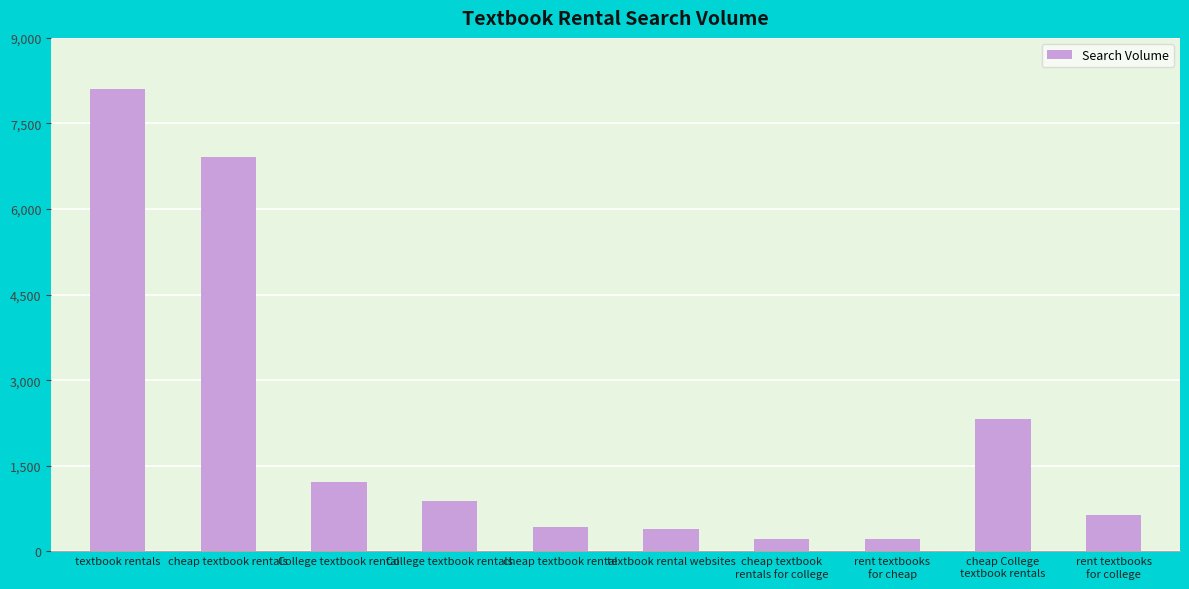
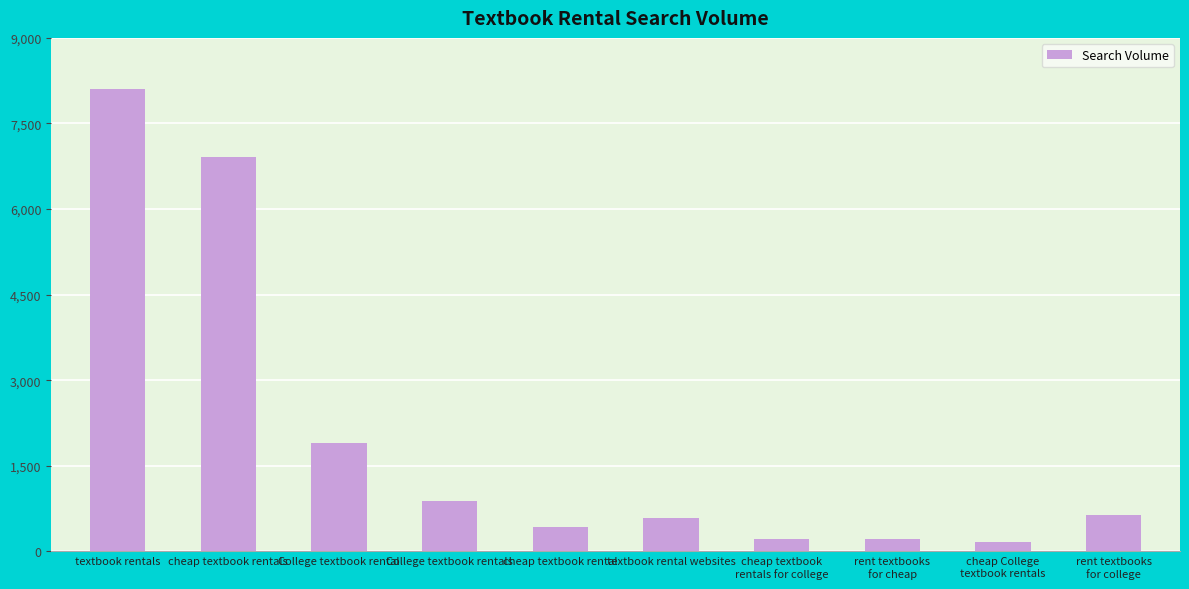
College textbook rental: 1,200 -> 1,900
textbook rental websites: 400 -> 600
cheap College textbook rentals: 2,300 -> 200
